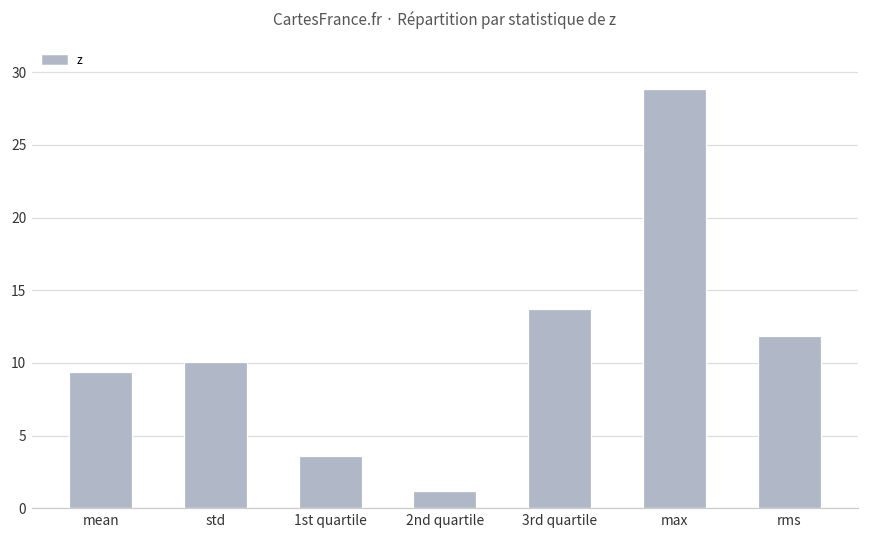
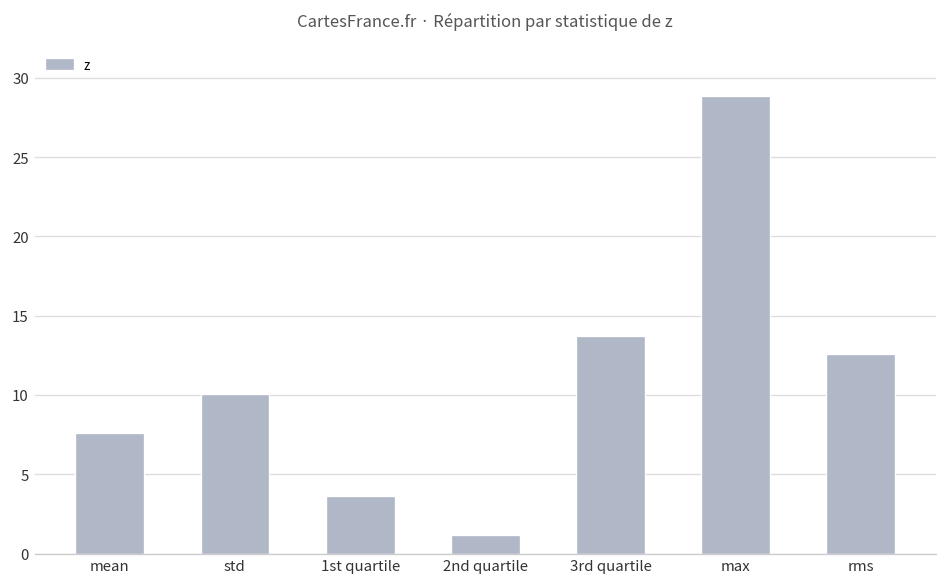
mean: 9.4 -> 7.6
rms: 11.8 -> 12.6
